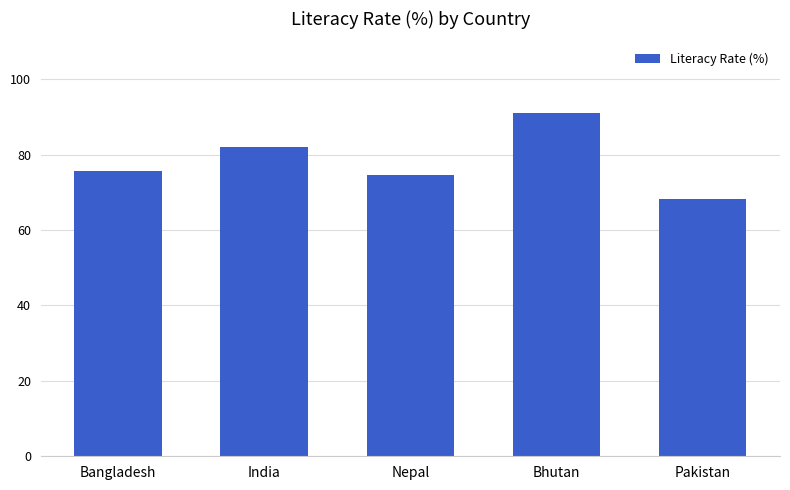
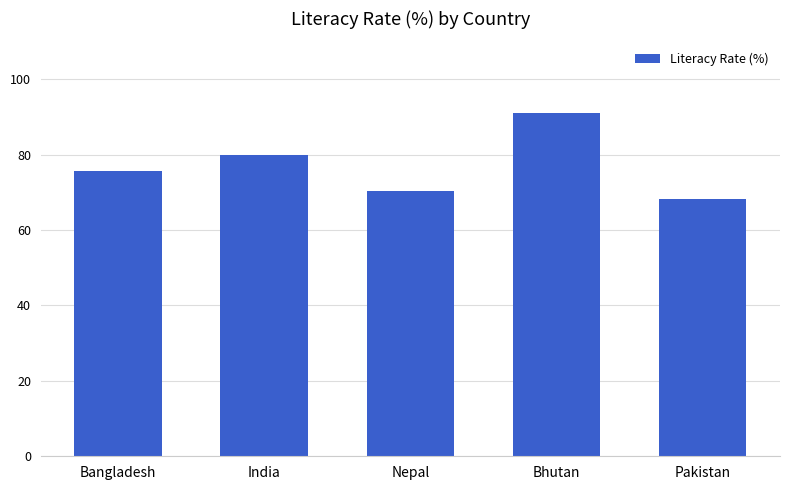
India: 82 -> 80
Nepal: 75 -> 70
